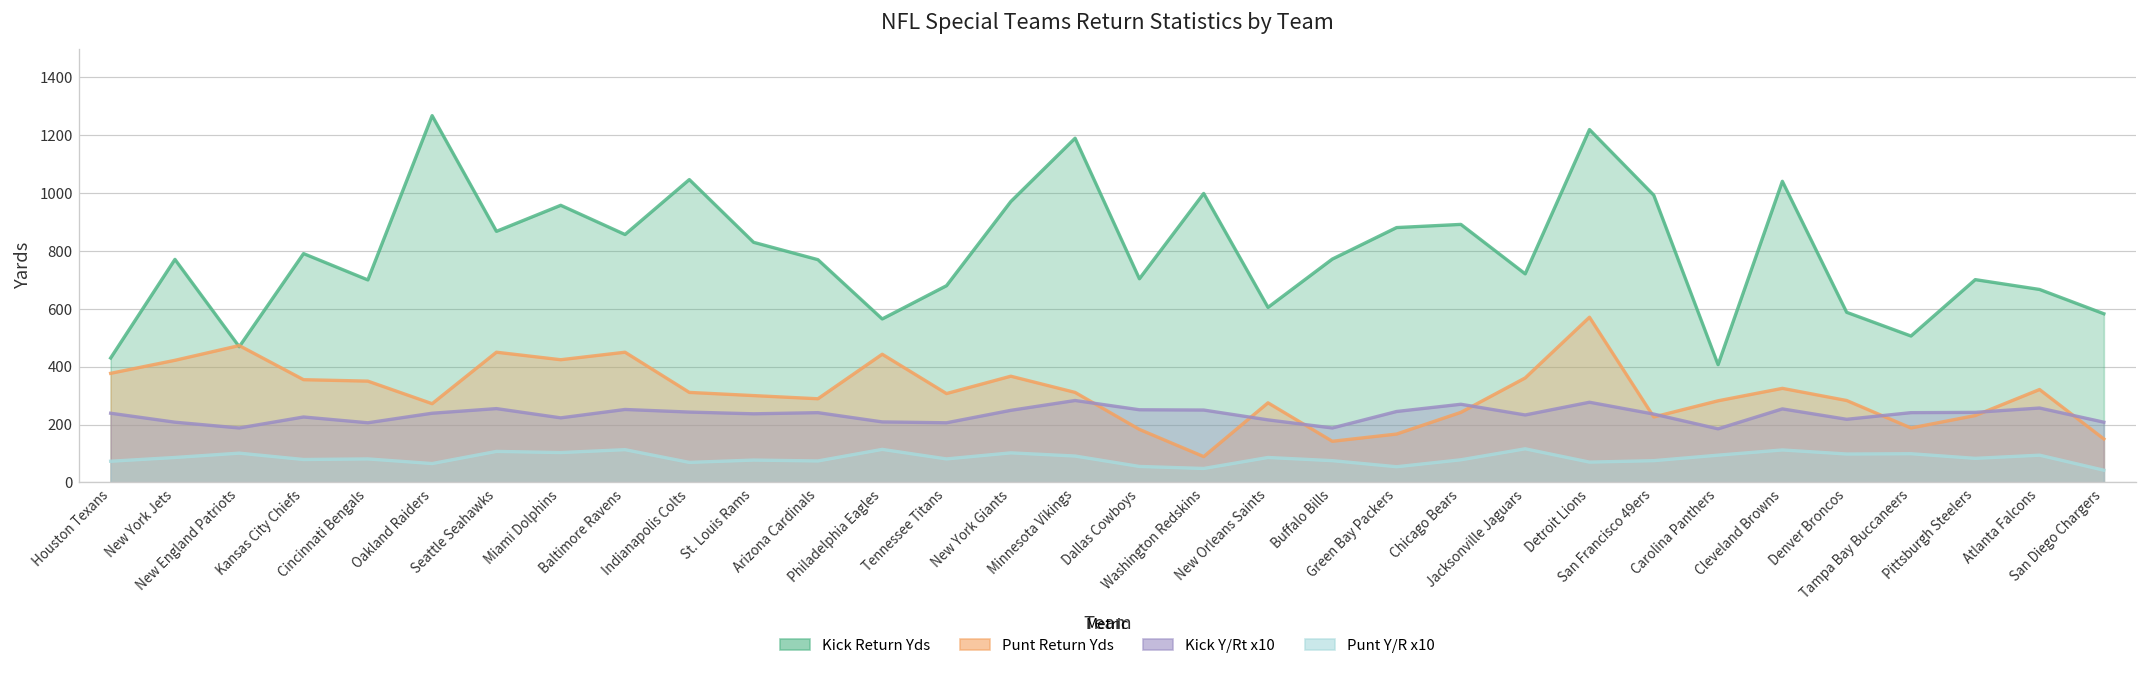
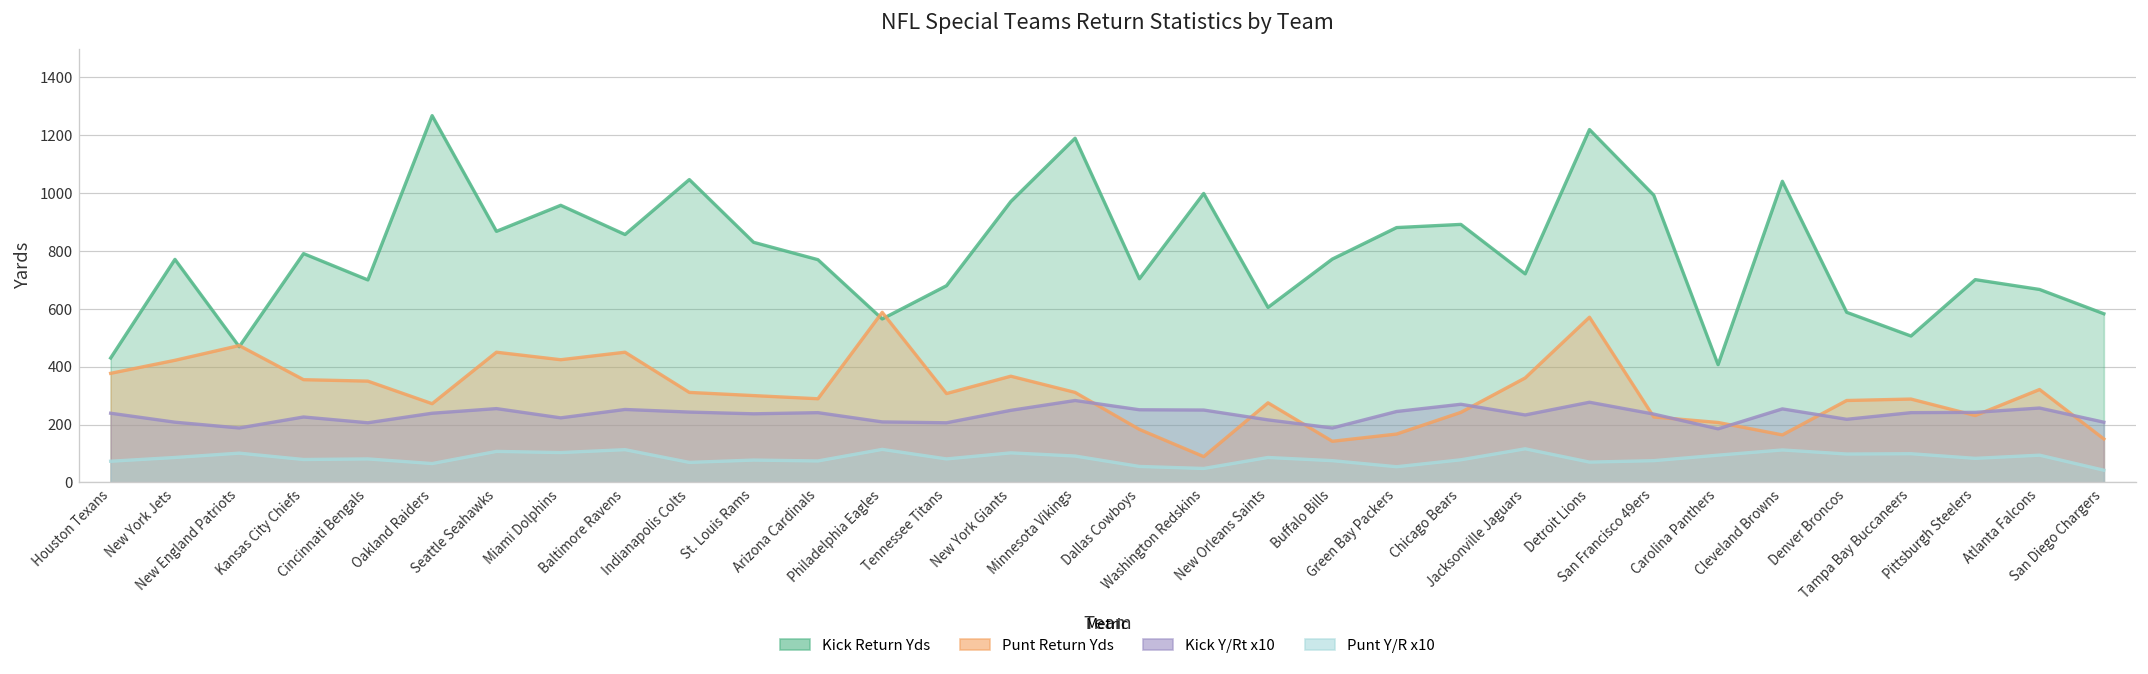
Punt Return Yds, Philadelphia Eagles: 440 -> 590
Punt Return Yds, Carolina Panthers: 280 -> 210
Punt Return Yds, Cleveland Browns: 330 -> 160
Punt Return Yds, Tampa Bay Buccaneers: 190 -> 290
